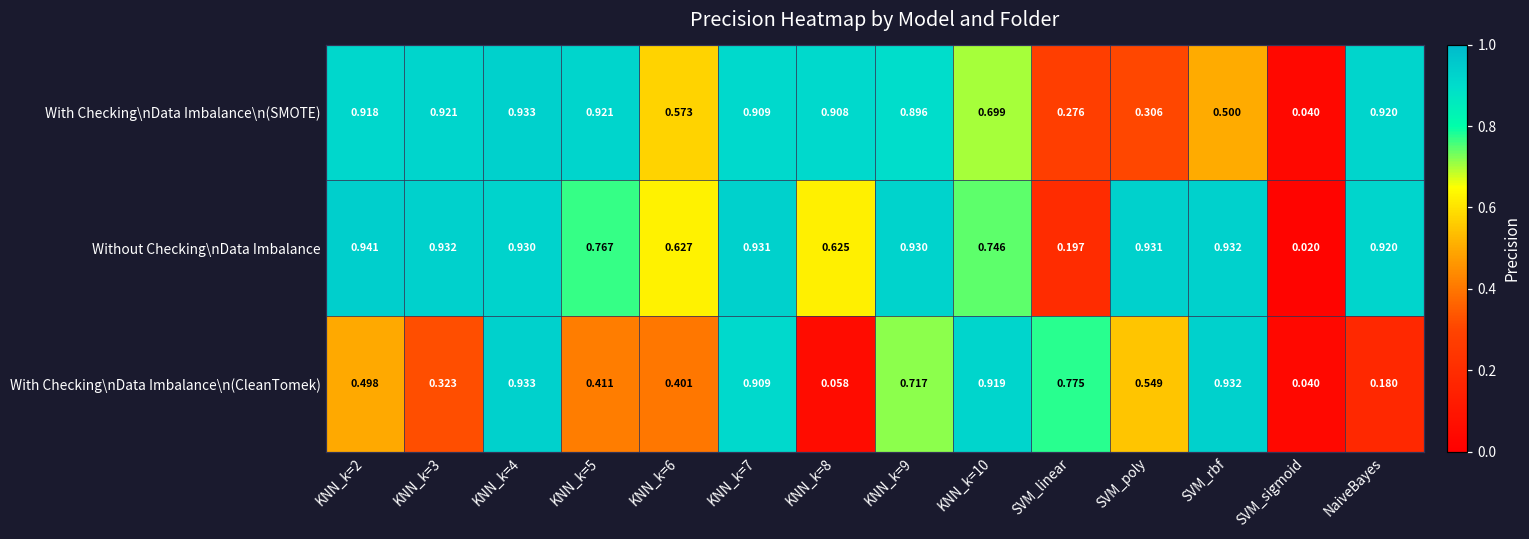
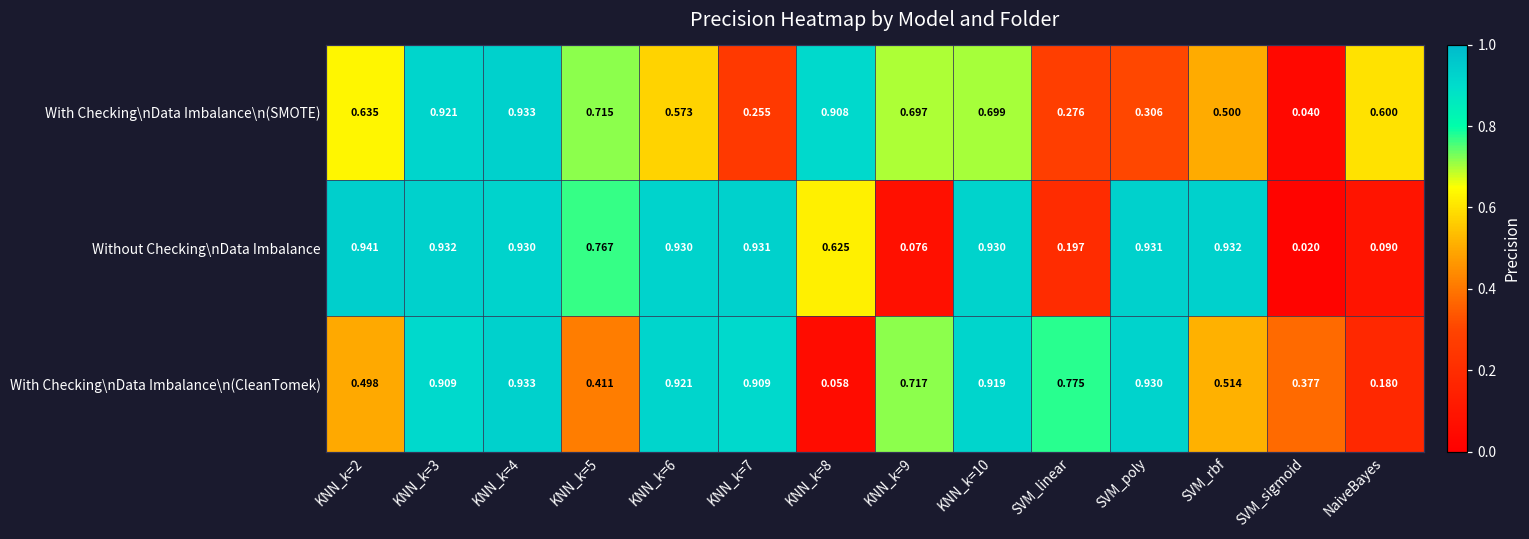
With Checking\nData Imbalance\n(SMOTE), KNN_k=2: 0.918 -> 0.635
With Checking\nData Imbalance\n(SMOTE), KNN_k=5: 0.921 -> 0.715
With Checking\nData Imbalance\n(SMOTE), KNN_k=7: 0.909 -> 0.255
With Checking\nData Imbalance\n(SMOTE), KNN_k=9: 0.896 -> 0.697
With Checking\nData Imbalance\n(SMOTE), NaiveBayes: 0.920 -> 0.600
Without Checking\nData Imbalance, KNN_k=6: 0.627 -> 0.930
Without Checking\nData Imbalance, KNN_k=9: 0.930 -> 0.076
Without Checking\nData Imbalance, KNN_k=10: 0.746 -> 0.930
Without Checking\nData Imbalance, NaiveBayes: 0.920 -> 0.090
With Checking\nData Imbalance\n(CleanTomek), KNN_k=3: 0.323 -> 0.909
With Checking\nData Imbalance\n(CleanTomek), KNN_k=6: 0.401 -> 0.921
With Checking\nData Imbalance\n(CleanTomek), SVM_poly: 0.549 -> 0.930
With Checking\nData Imbalance\n(CleanTomek), SVM_rbf: 0.932 -> 0.514
With Checking\nData Imbalance\n(CleanTomek), SVM_sigmoid: 0.040 -> 0.377
